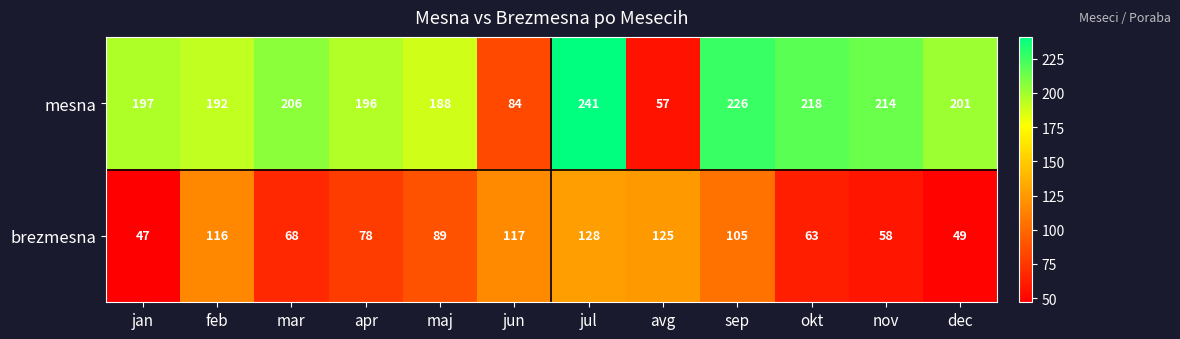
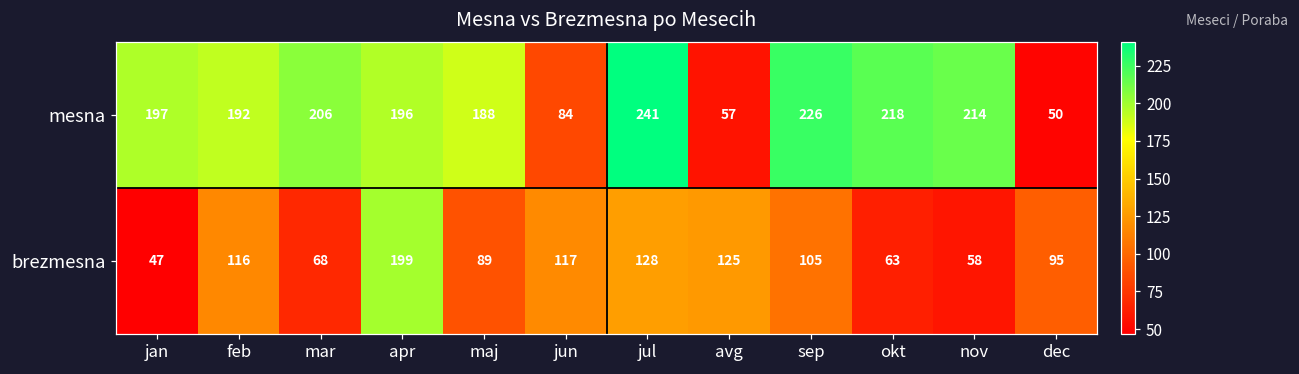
mesna, dec: 201 -> 50
brezmesna, apr: 78 -> 199
brezmesna, dec: 49 -> 95
